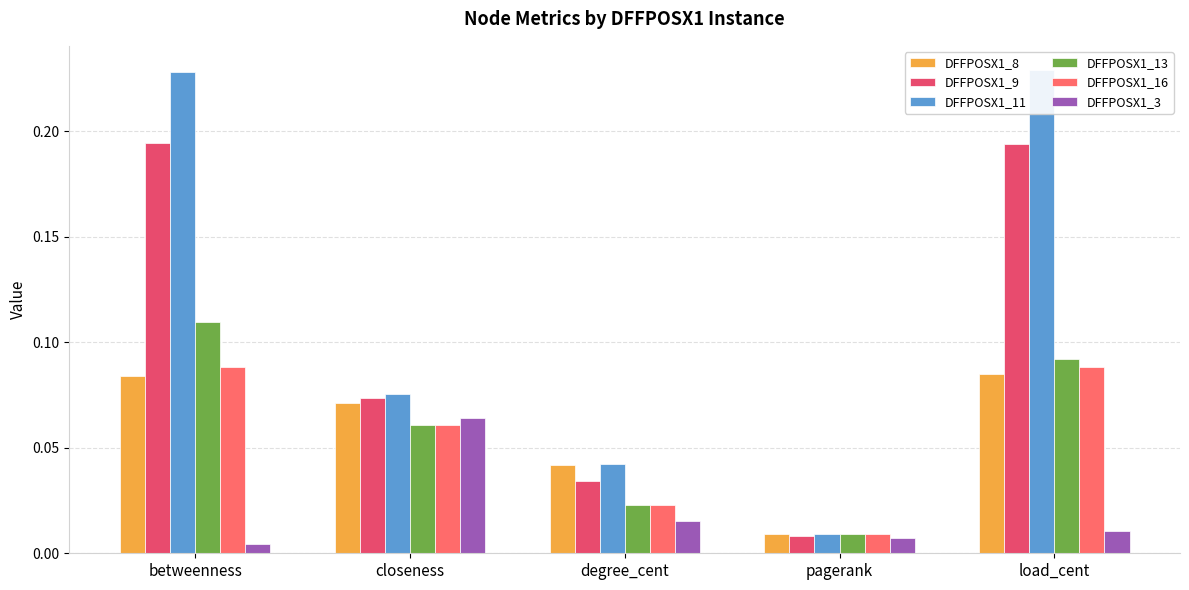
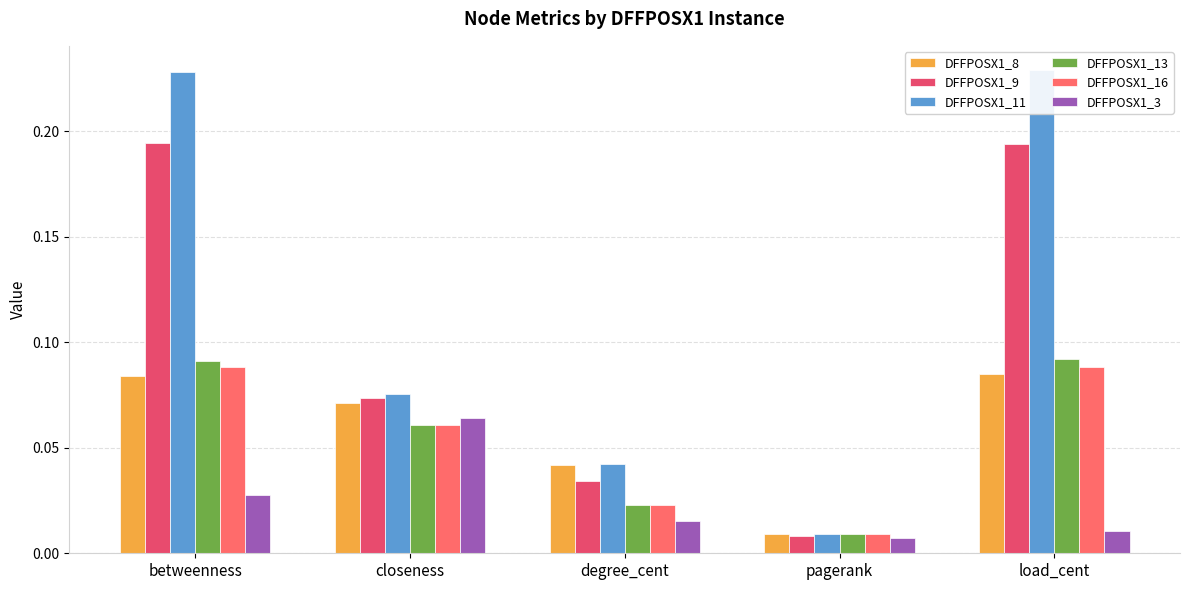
DFFPOSX1_13, betweenness: 0.110 -> 0.091
DFFPOSX1_3, betweenness: 0.004 -> 0.028
